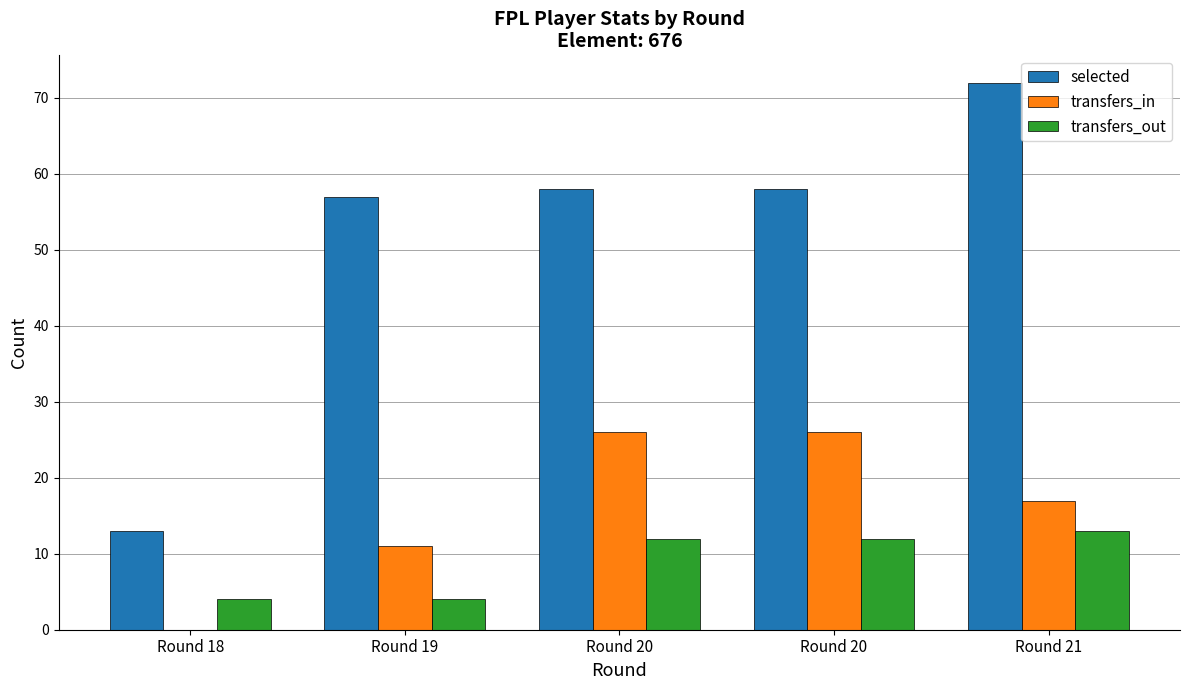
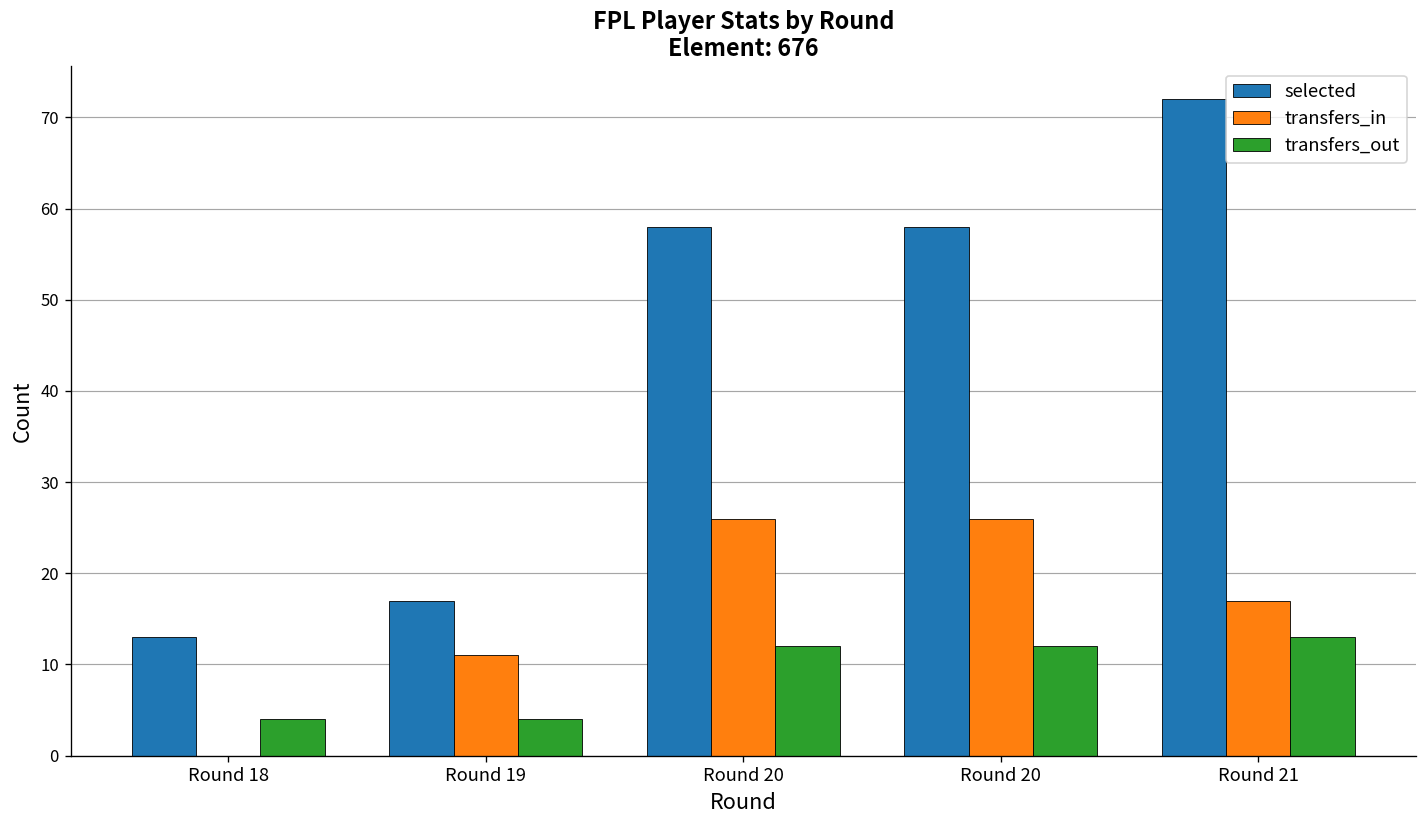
selected, Round 19: 57 -> 17
